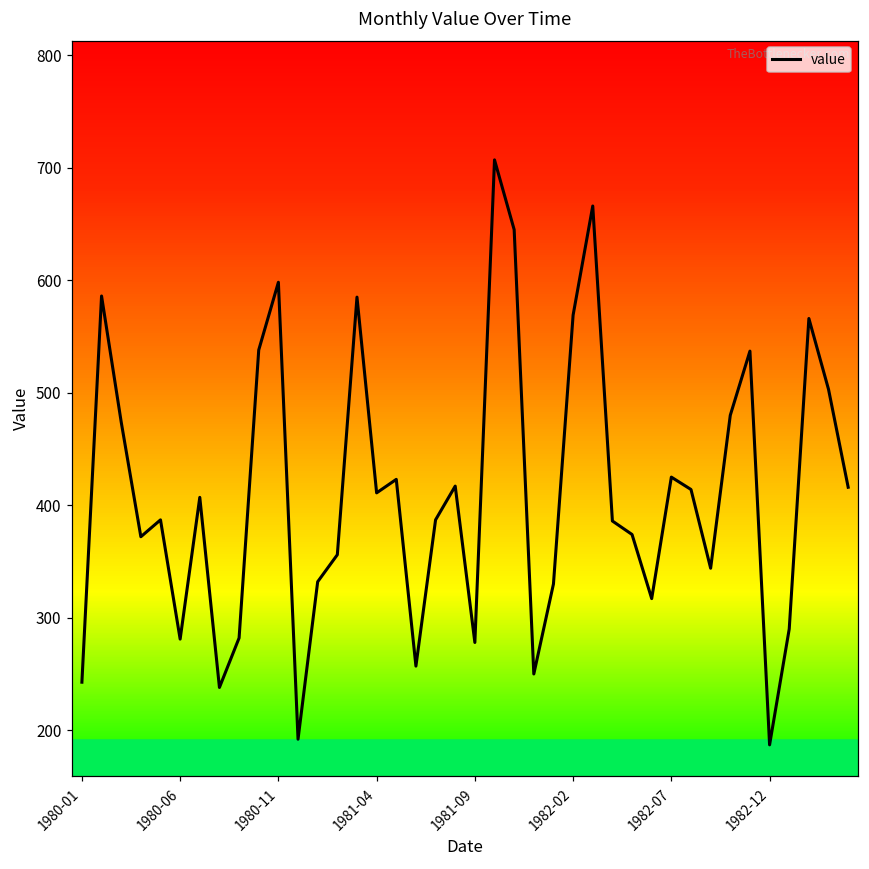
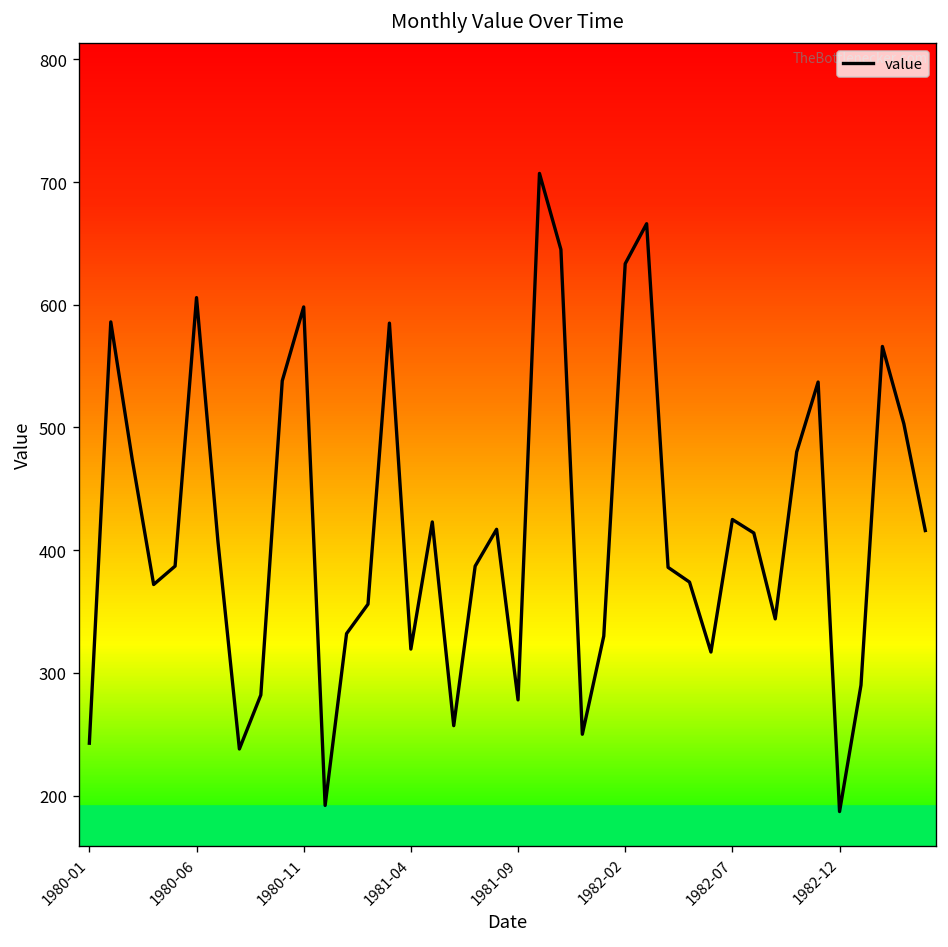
1980-06: 281 -> 606
1981-04: 411 -> 319
1982-02: 569 -> 633
